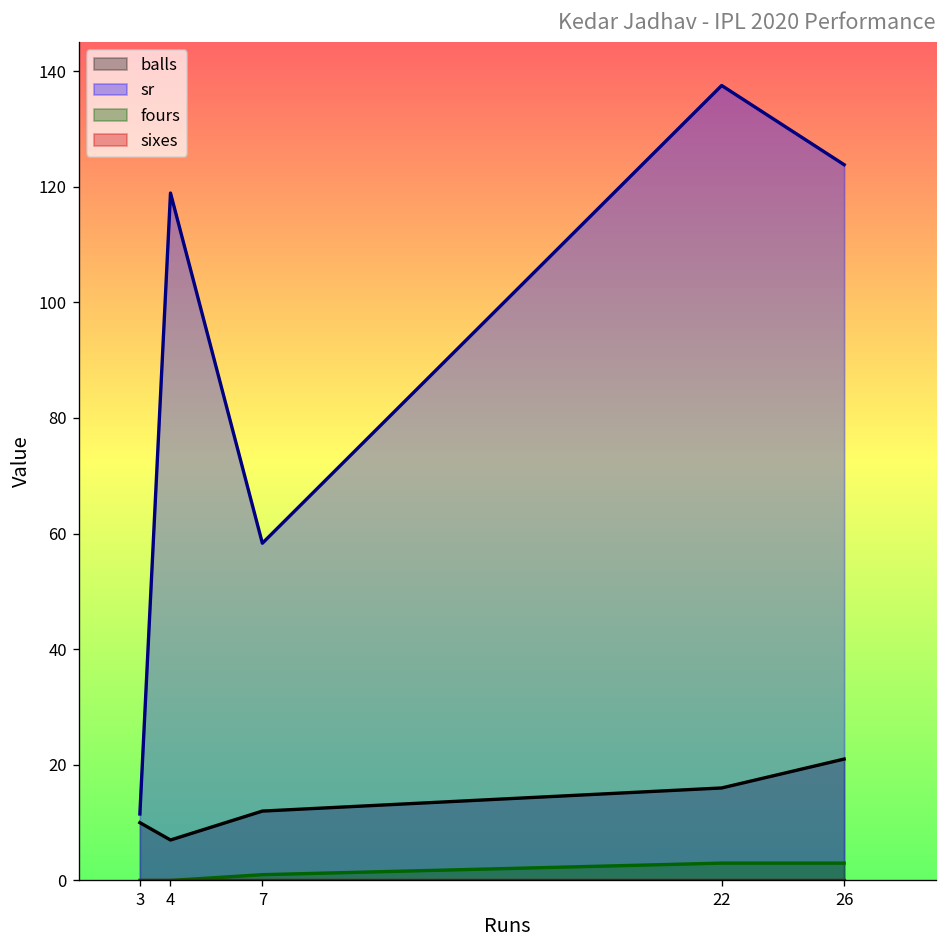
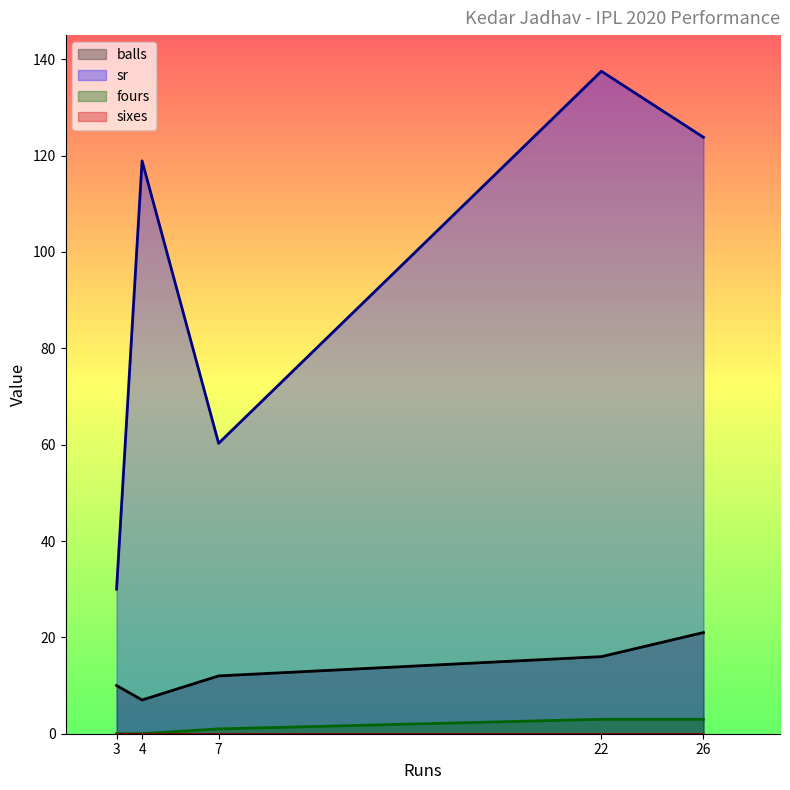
sr, 3: 12 -> 30
sr, 7: 58 -> 60
